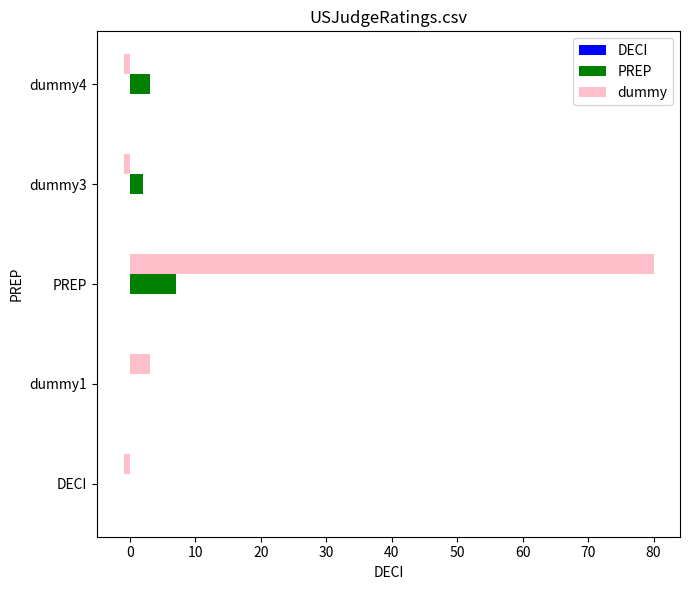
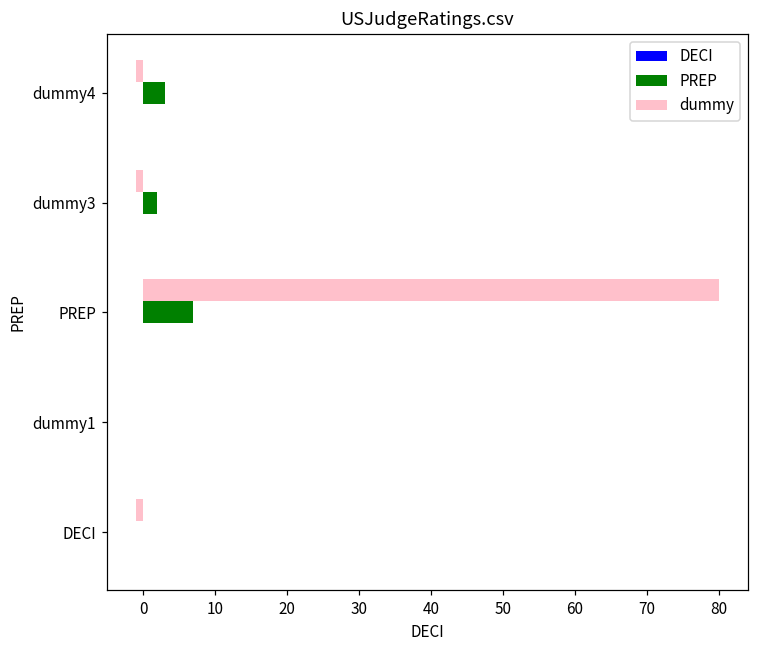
dummy, dummy1: 3 -> 0
